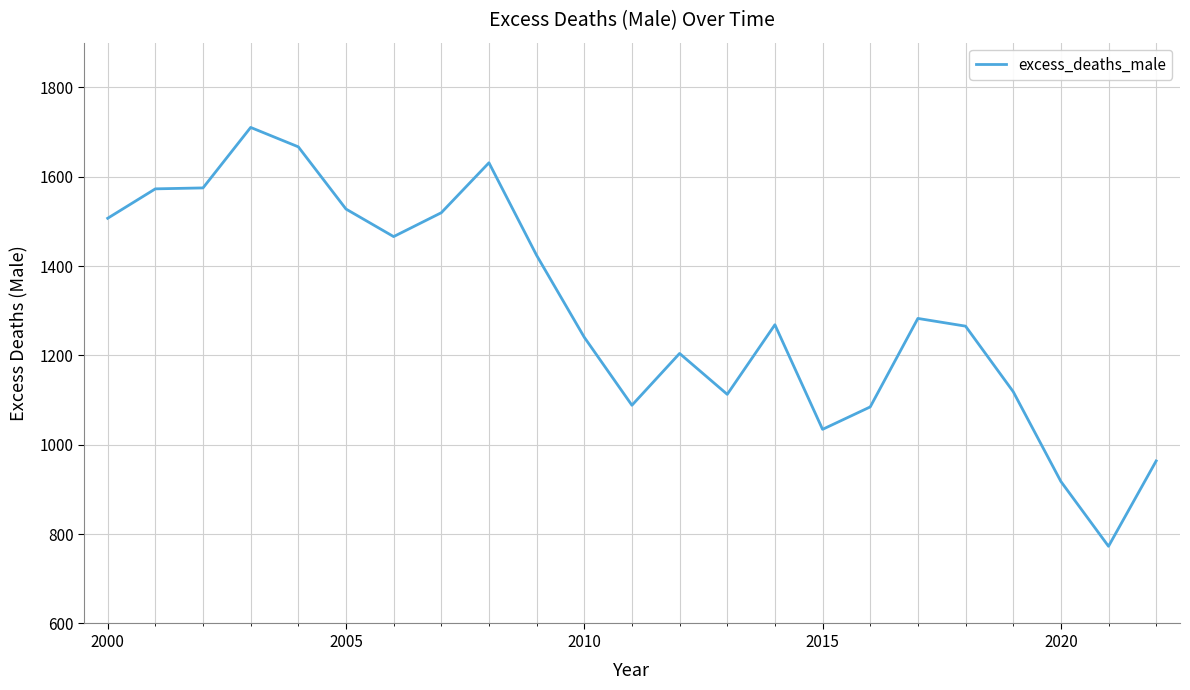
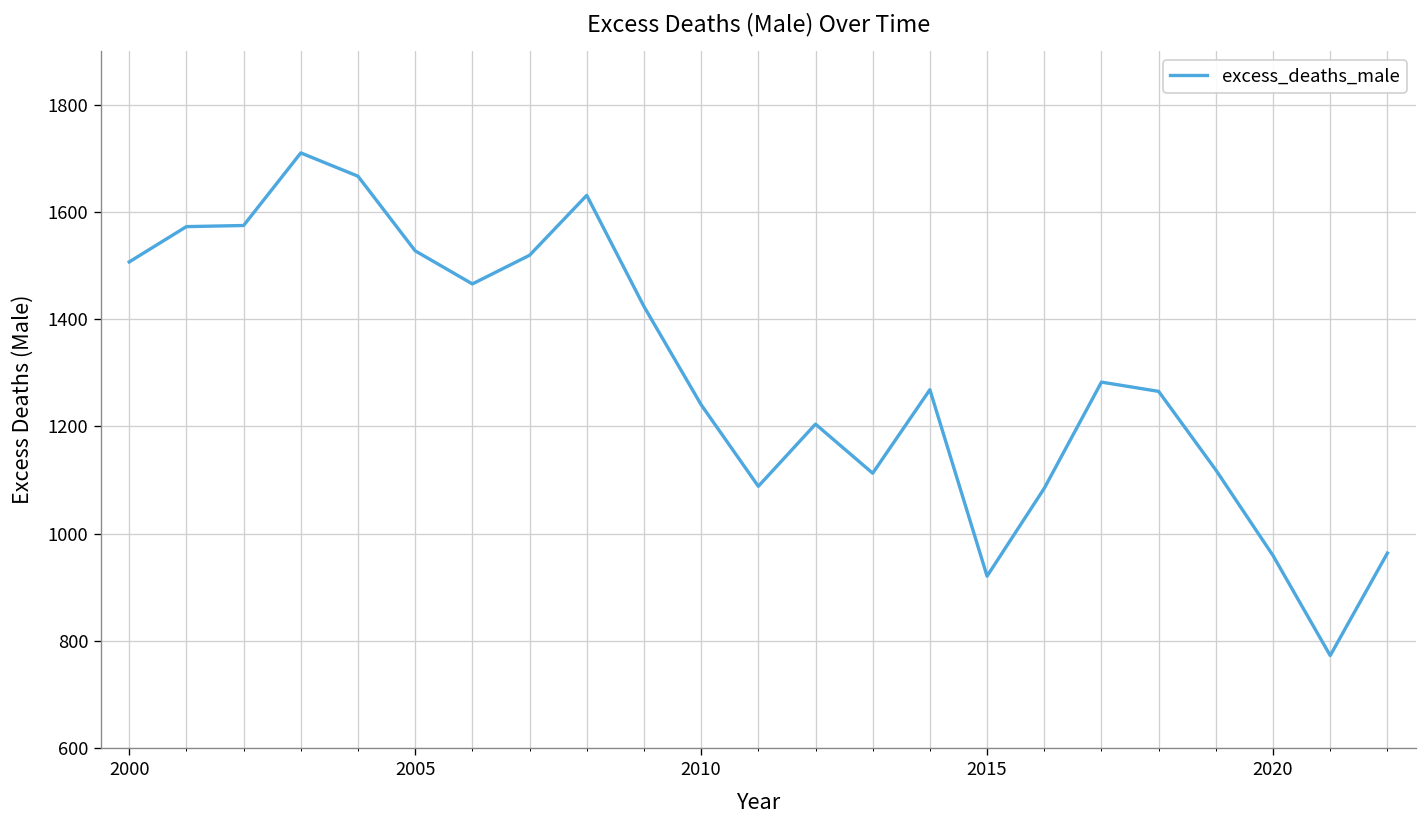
2015: 1030 -> 920
2020: 920 -> 960
